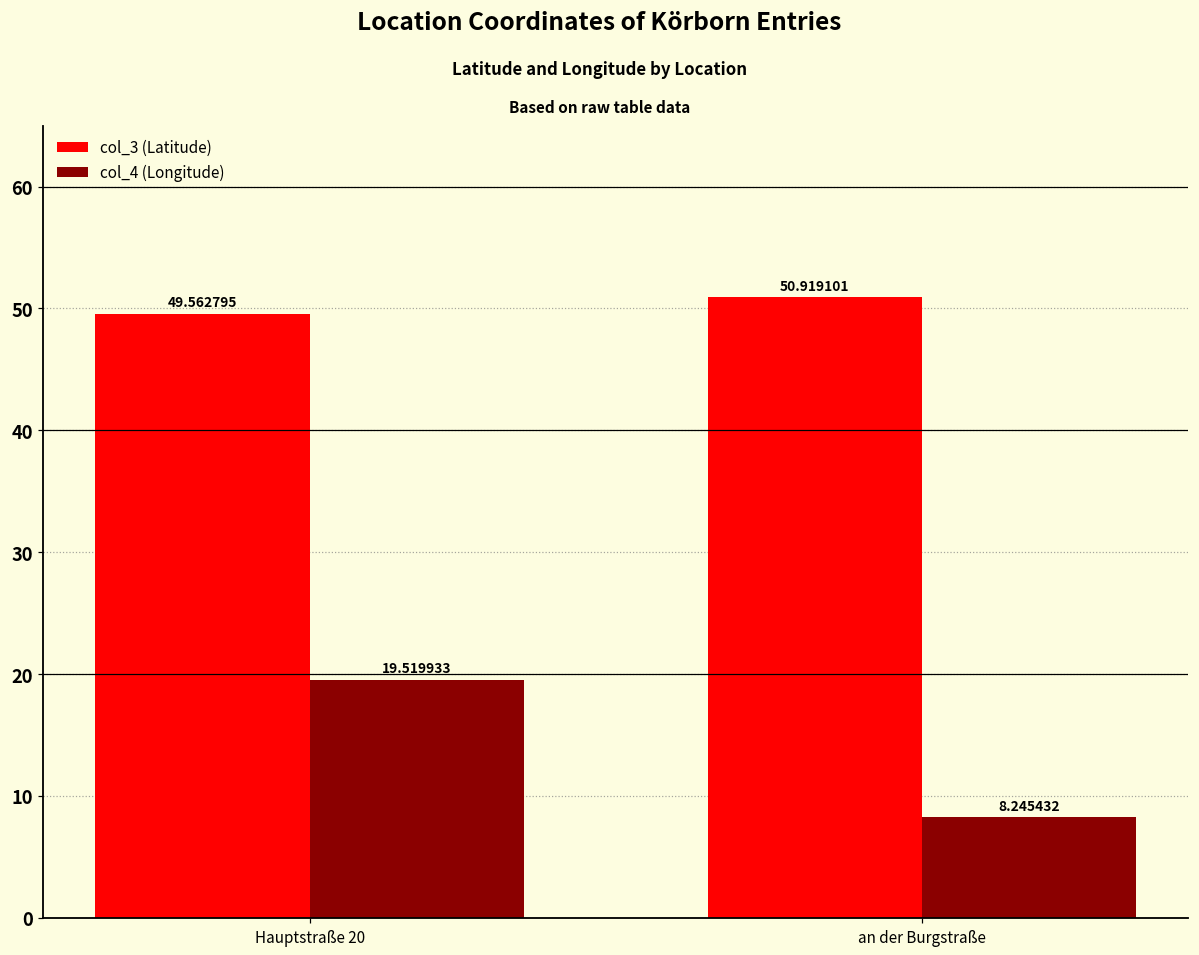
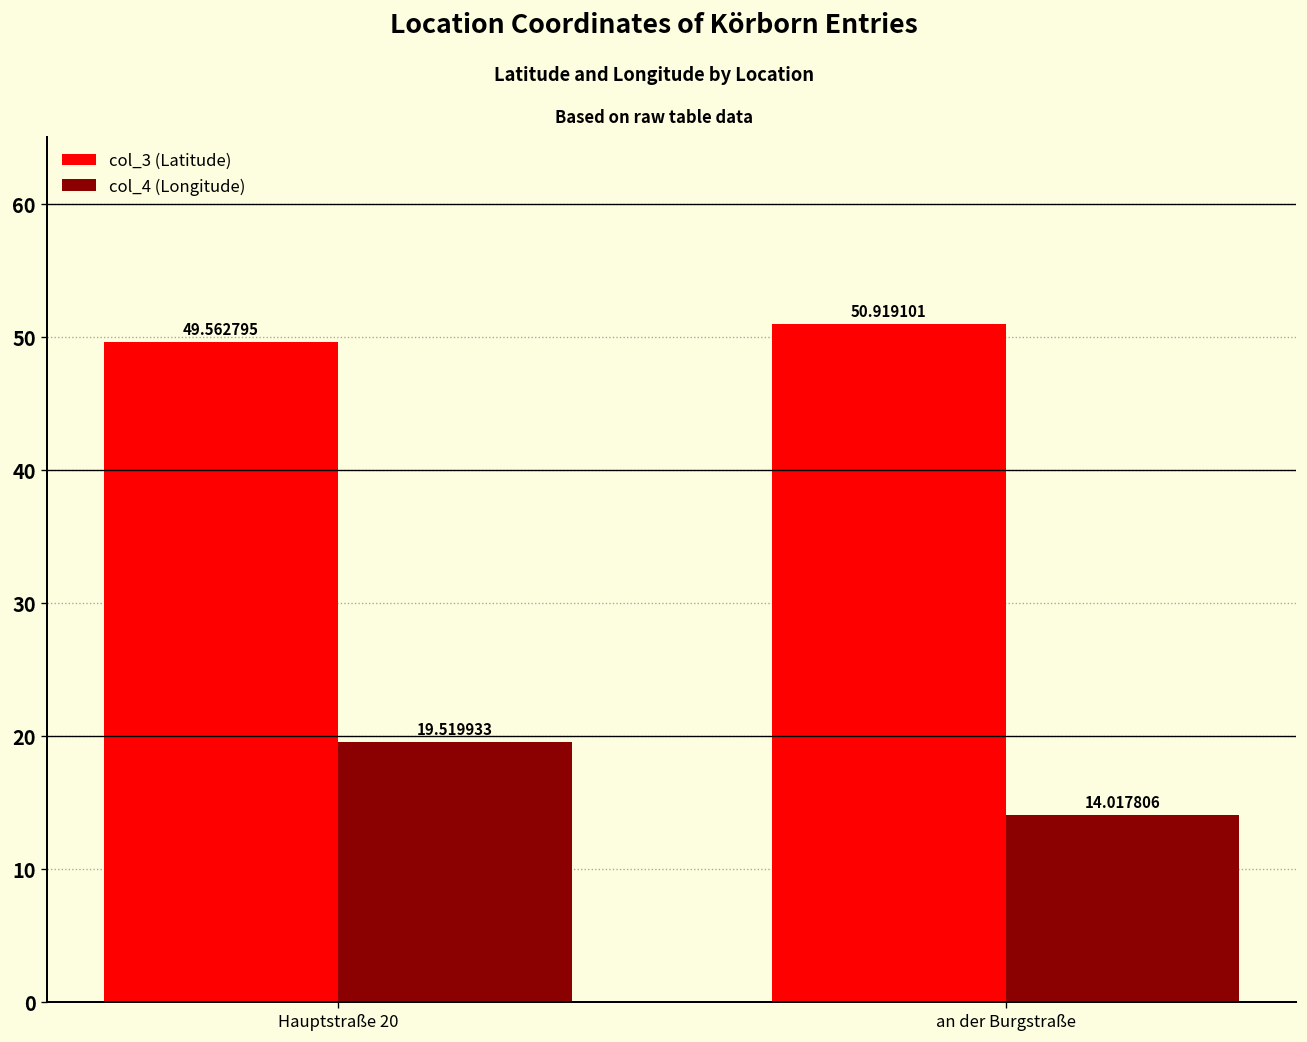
col_4 (Longitude), an der Burgstraße: 8.245432 -> 14.017806
